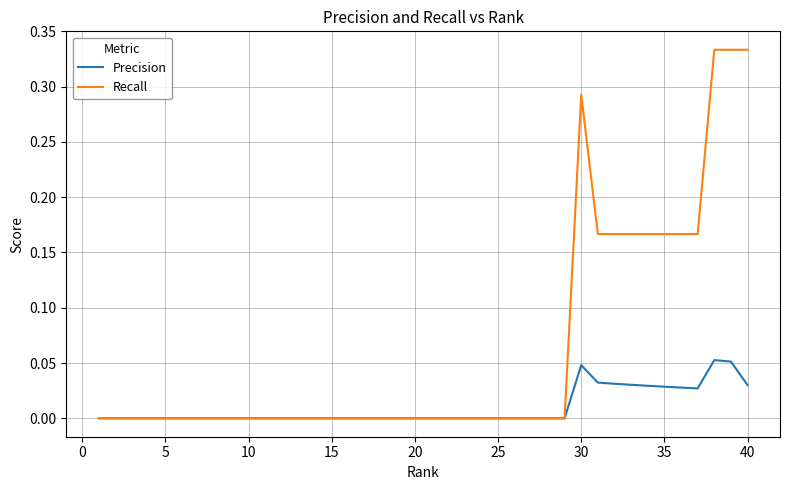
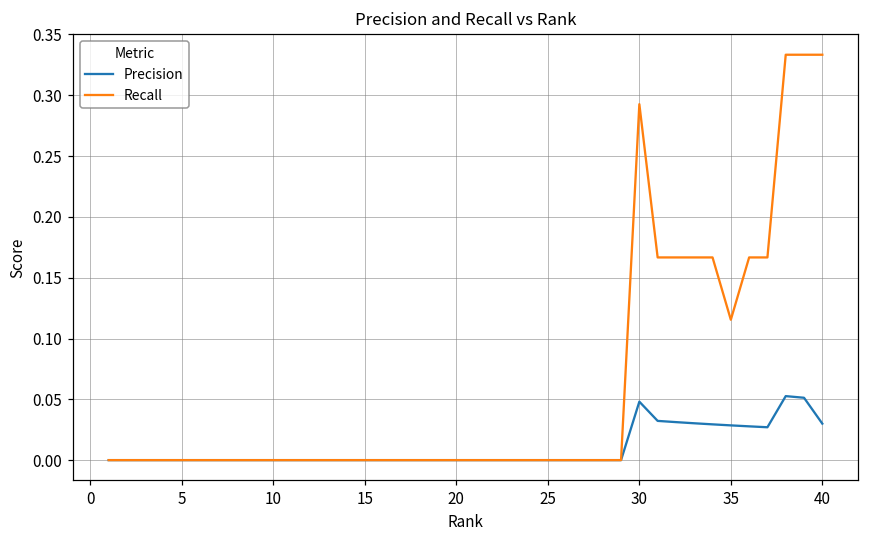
Recall, 35: 0.167 -> 0.115
